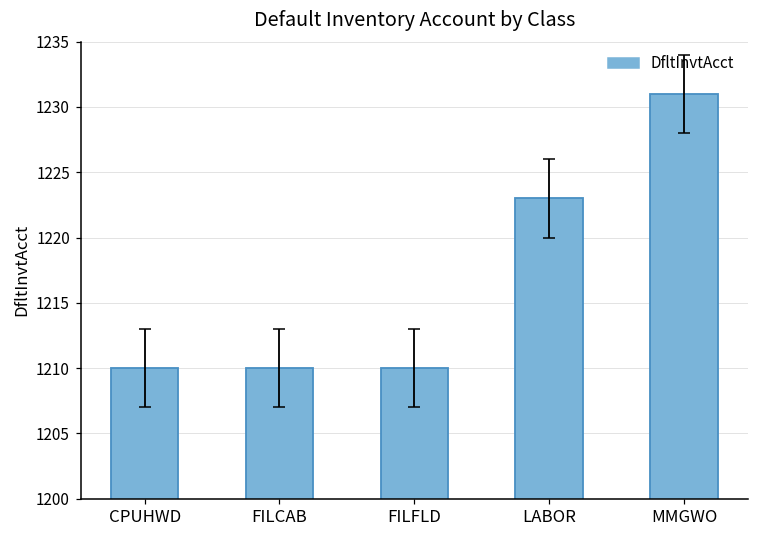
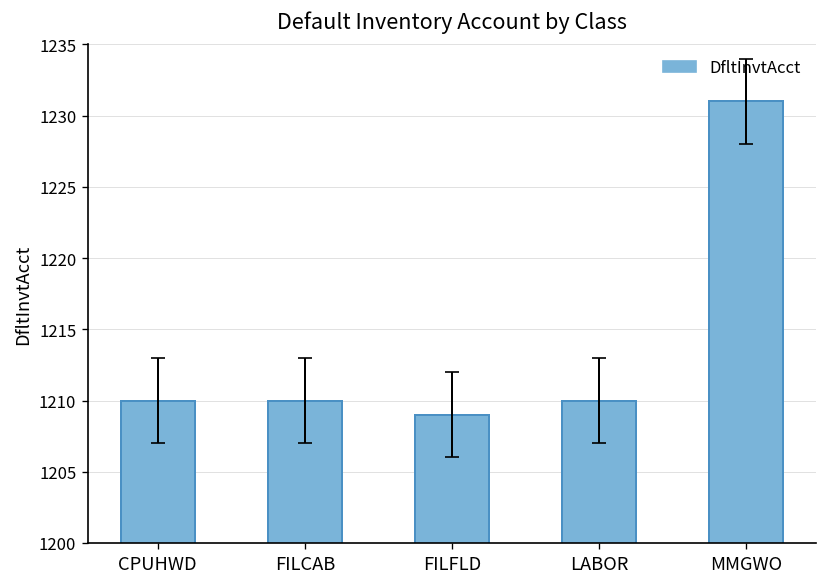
DfltInvtAcct, FILFLD: 1210 -> 1209
DfltInvtAcct, LABOR: 1223 -> 1210
